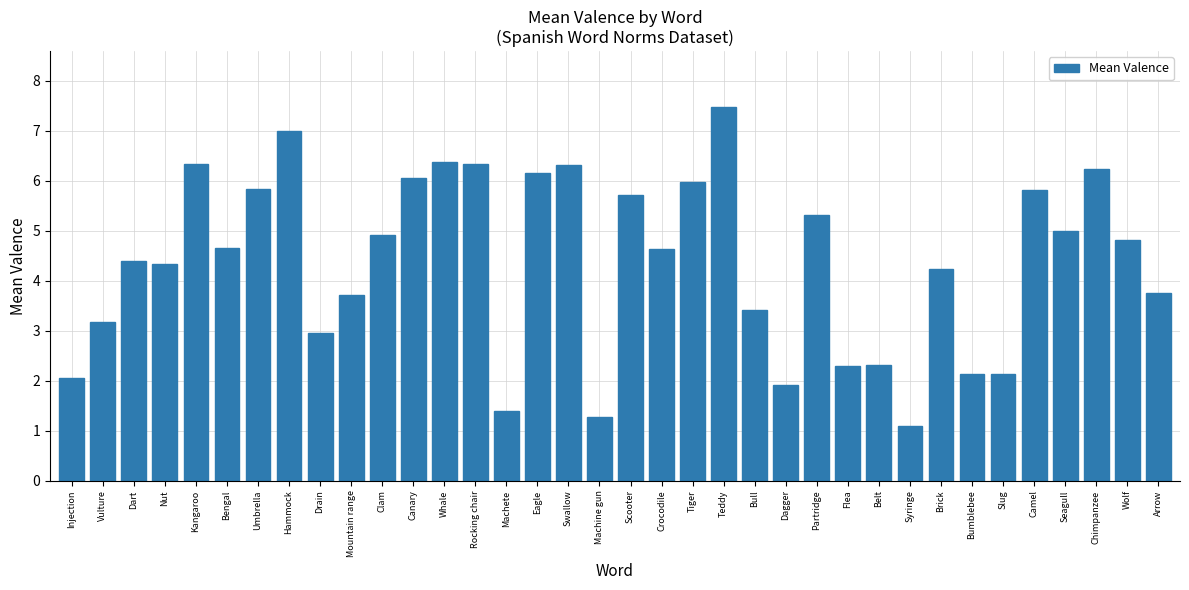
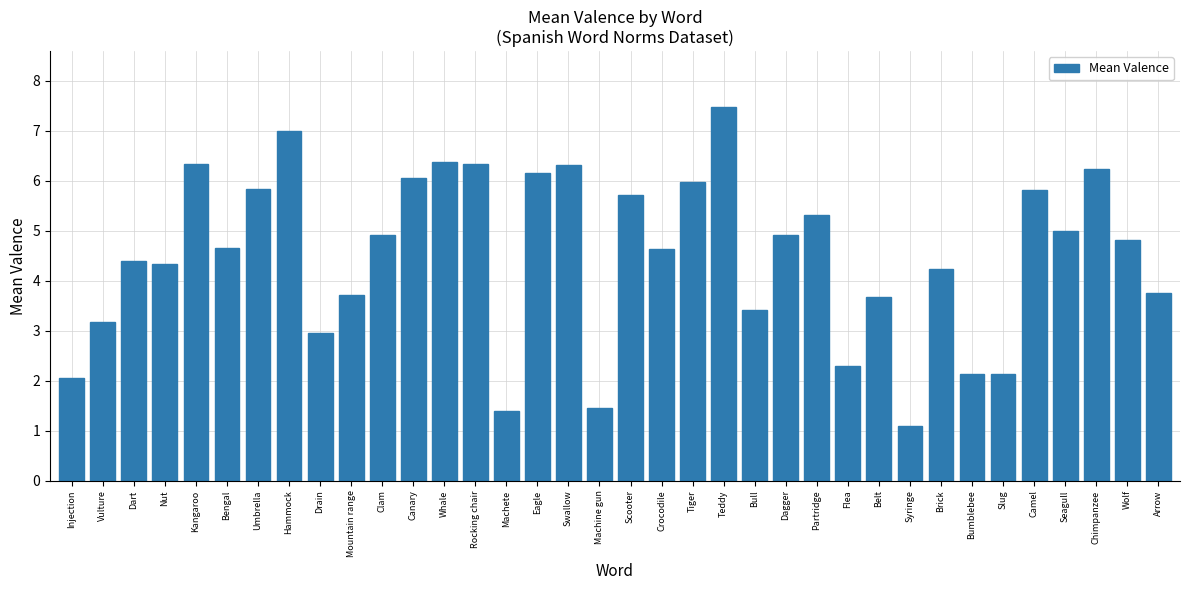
Machine gun: 1.3 -> 1.4
Dagger: 1.9 -> 4.9
Belt: 2.3 -> 3.7
